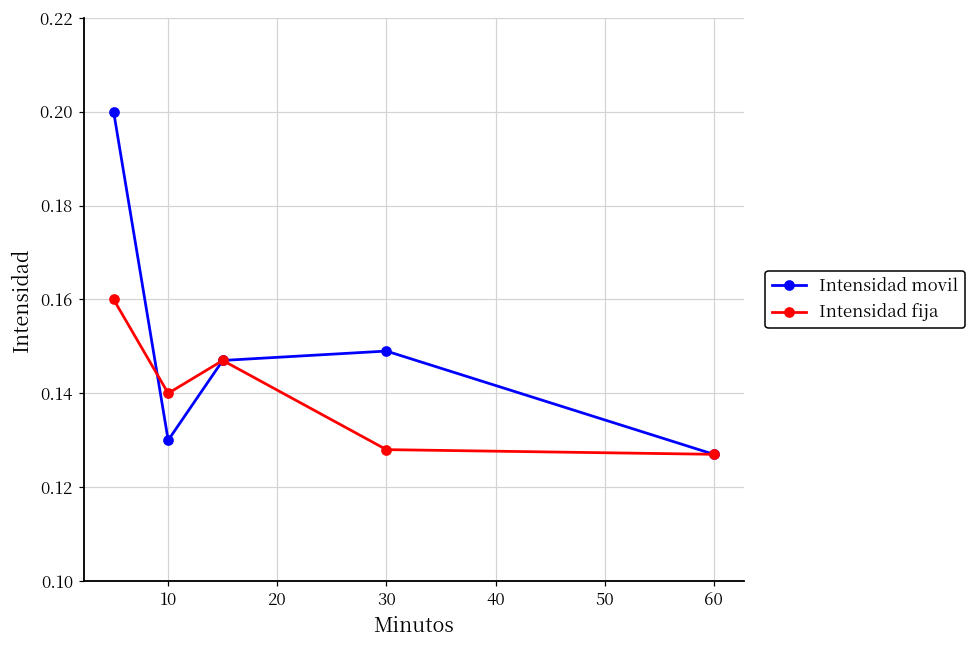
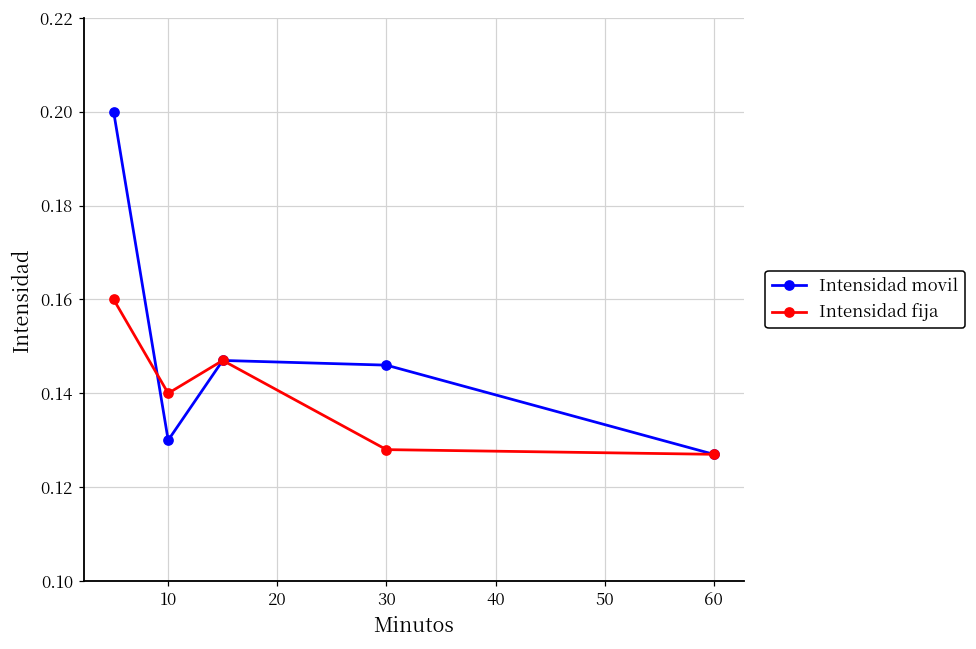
Intensidad movil, 30: 0.149 -> 0.146
